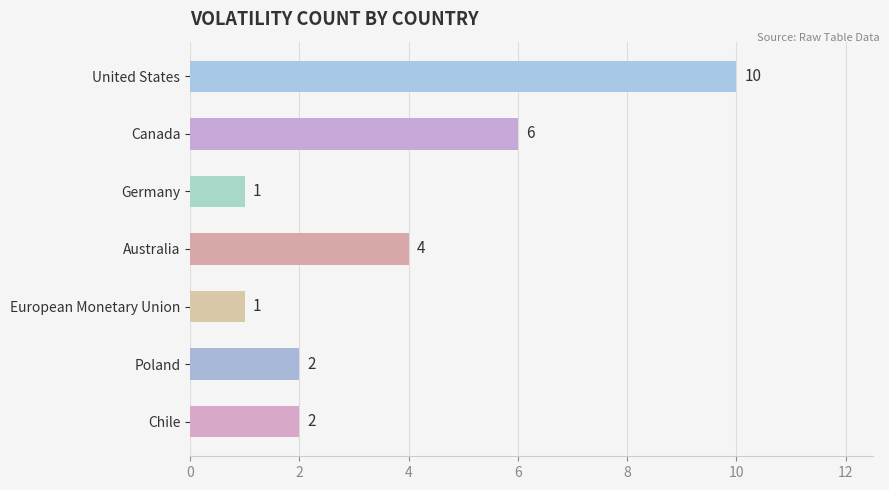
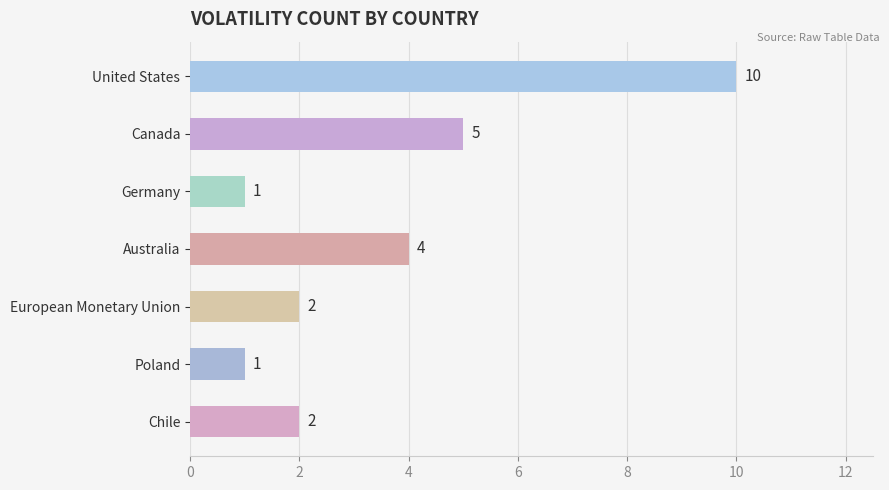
Canada: 6 -> 5
European Monetary Union: 1 -> 2
Poland: 2 -> 1
